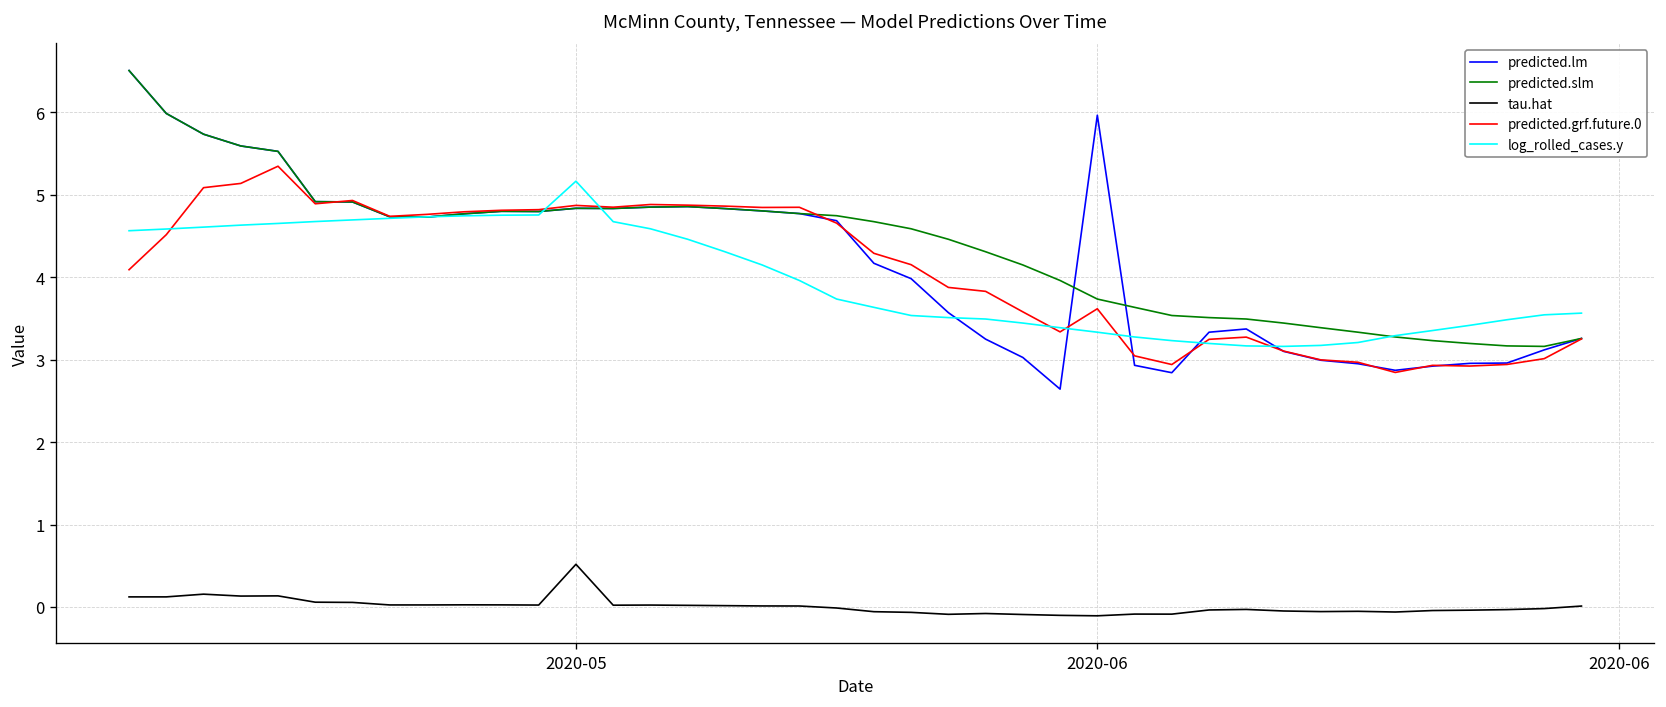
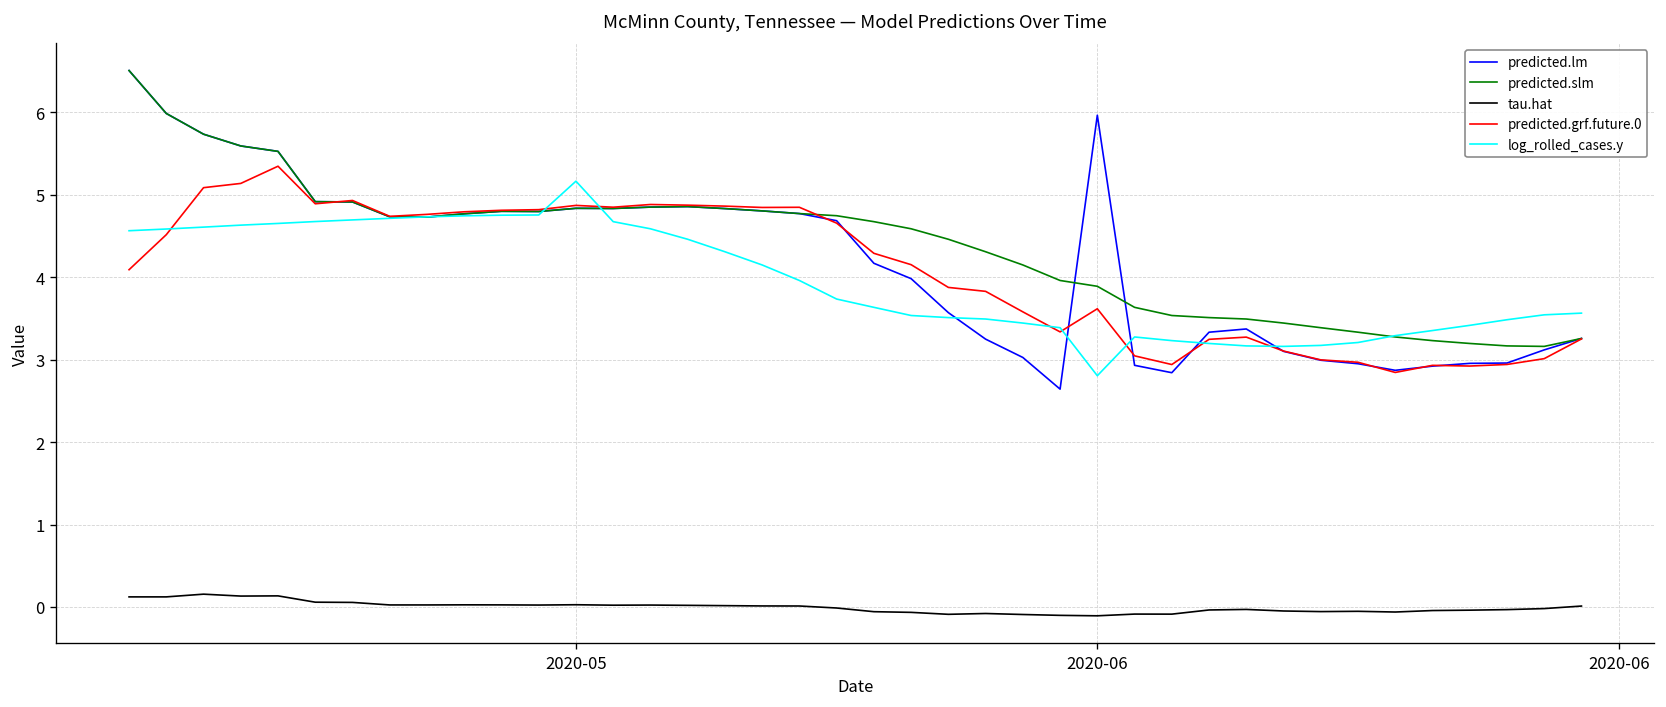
tau.hat, 2020-05: 0.5 -> 0.0
predicted.slm, 2020-06: 3.7 -> 3.9
log_rolled_cases.y, 2020-06: 3.3 -> 2.8
